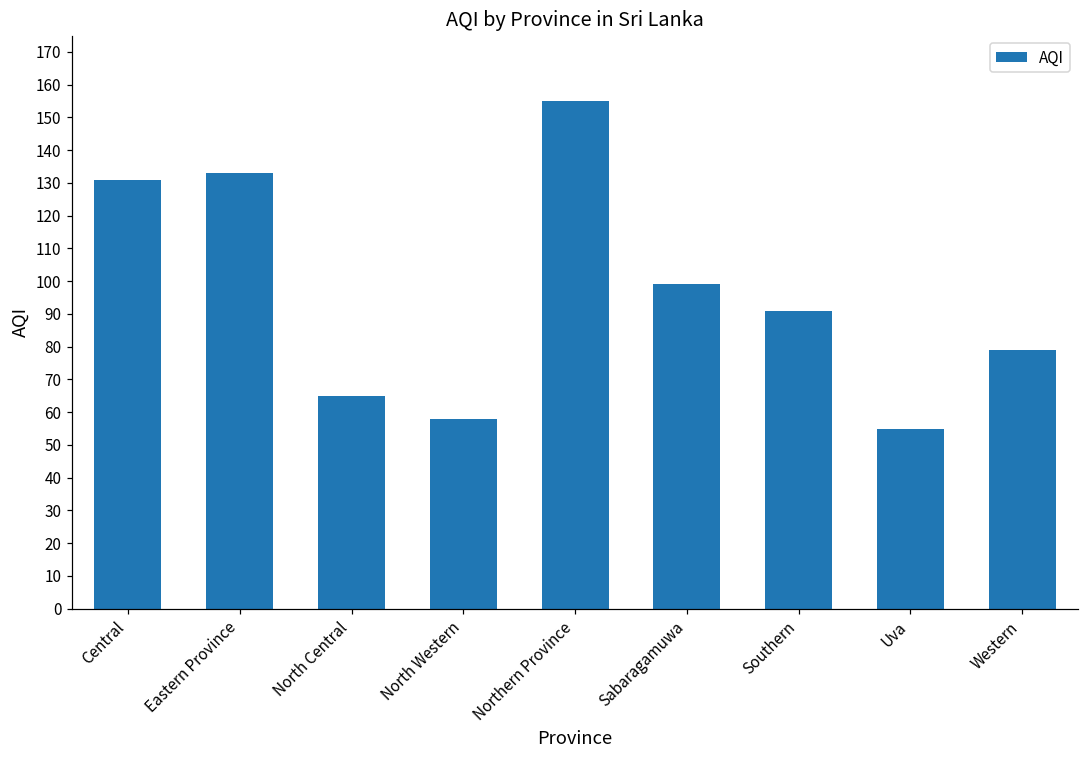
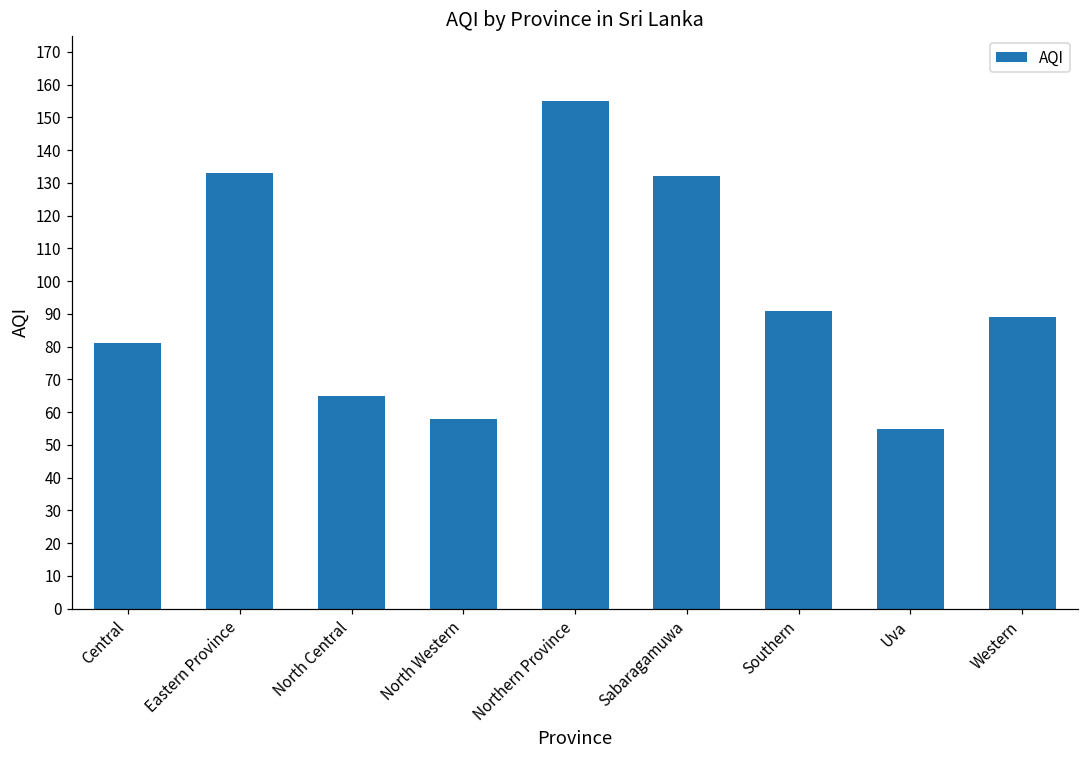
Central: 131 -> 81
Sabaragamuwa: 99 -> 132
Western: 79 -> 89
